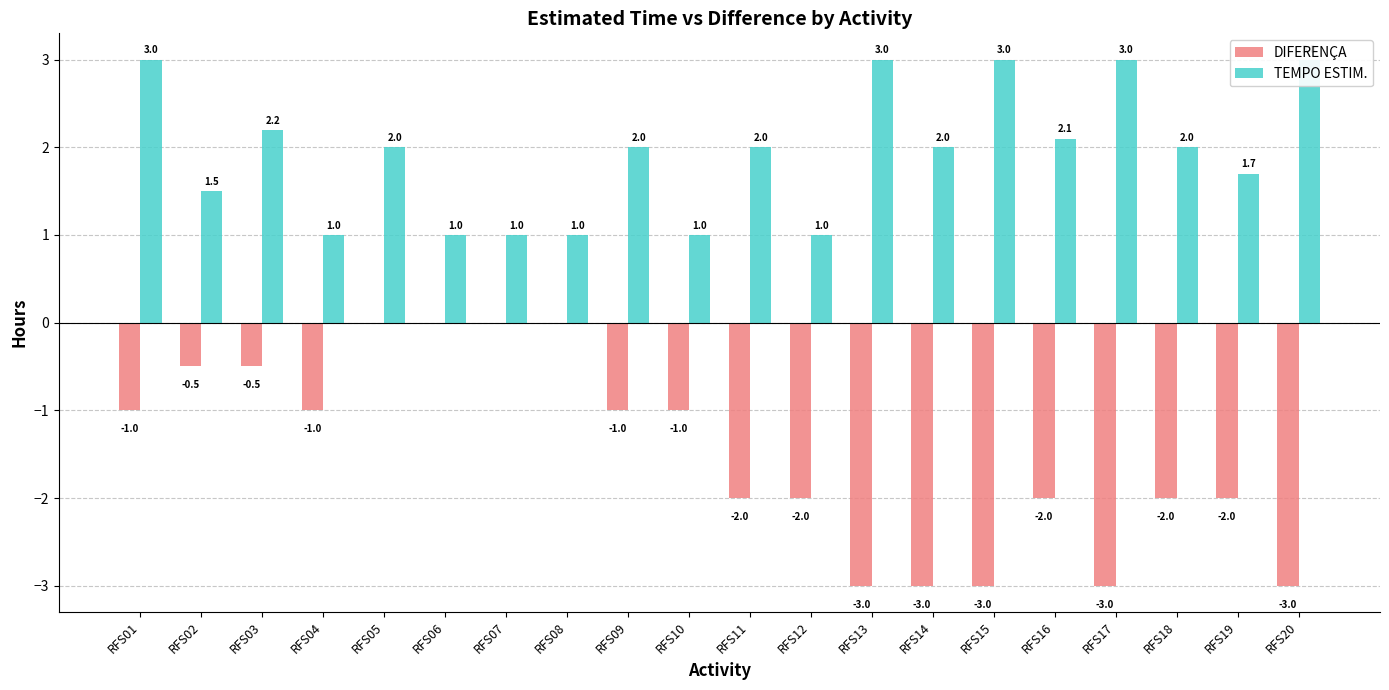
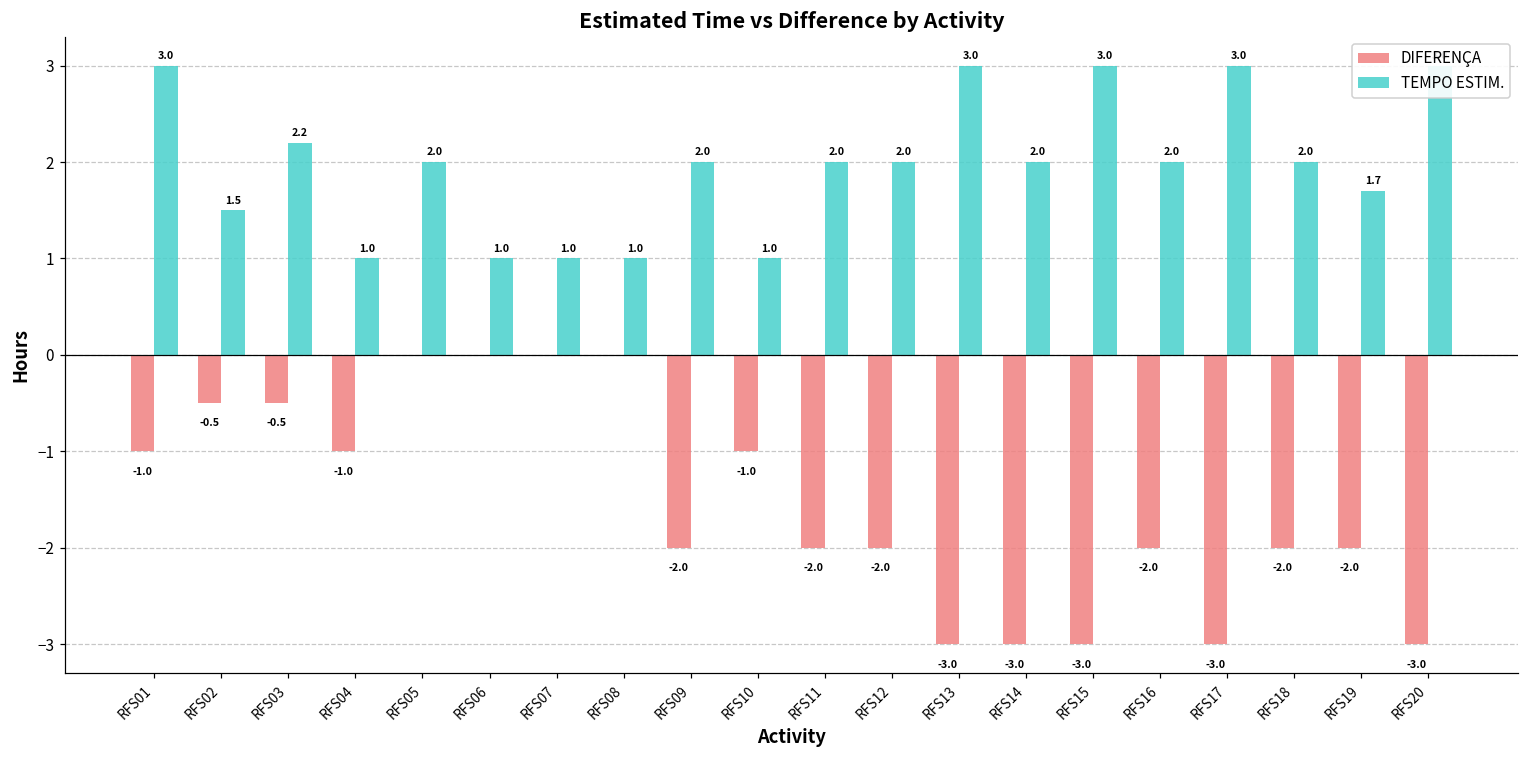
DIFERENÇA, RFS09: -1.0 -> -2.0
TEMPO ESTIM., RFS12: 1.0 -> 2.0
TEMPO ESTIM., RFS16: 2.1 -> 2.0
